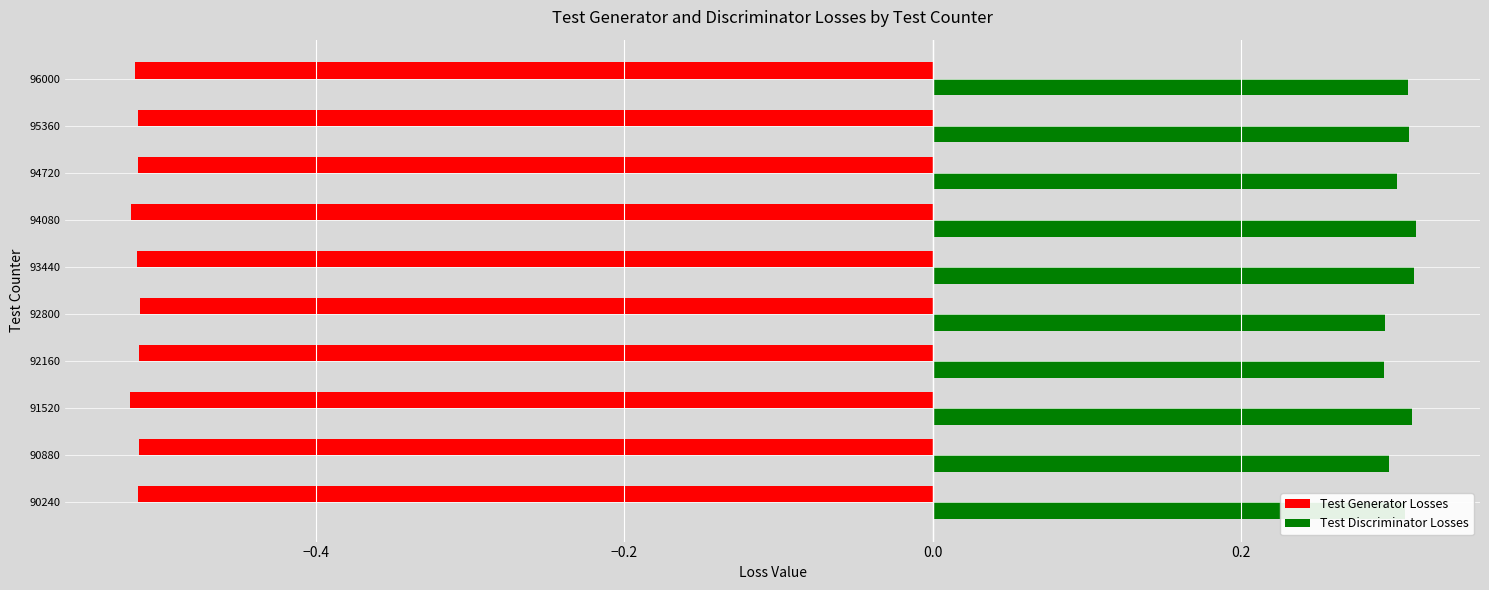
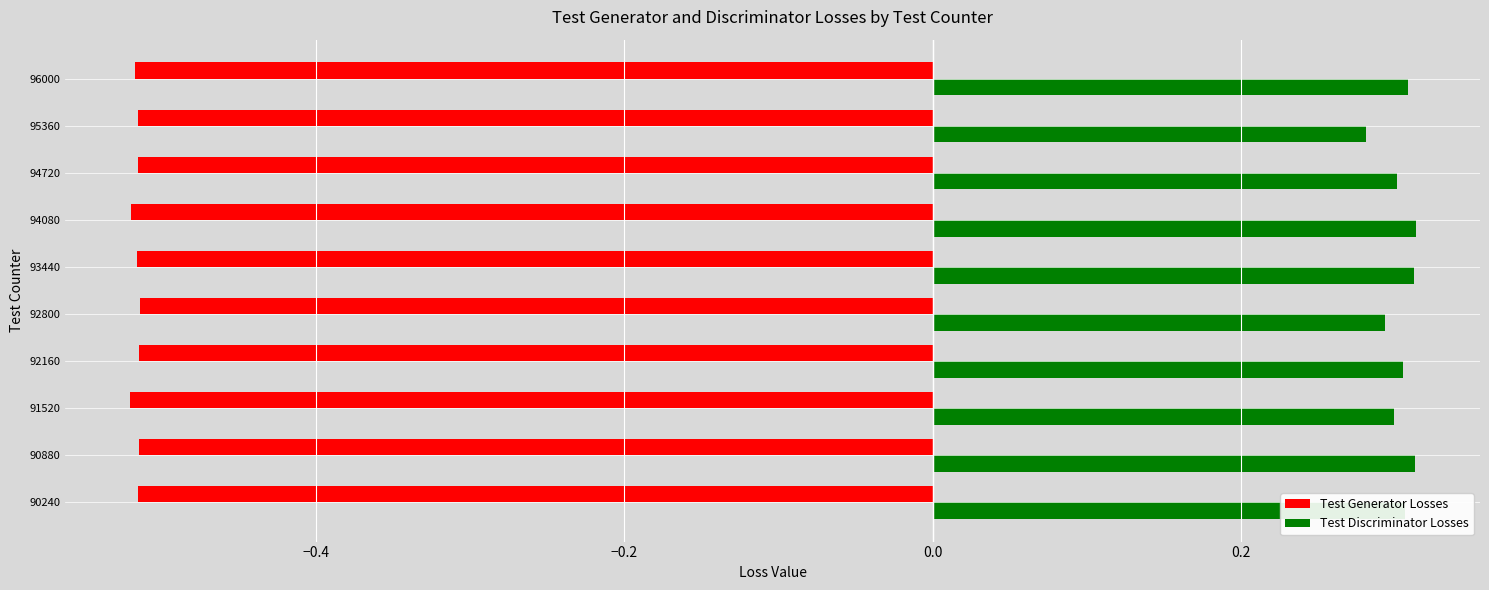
Test Discriminator Losses, 95360: 0.309 -> 0.281
Test Discriminator Losses, 92160: 0.293 -> 0.305
Test Discriminator Losses, 91520: 0.311 -> 0.299
Test Discriminator Losses, 90880: 0.296 -> 0.313
